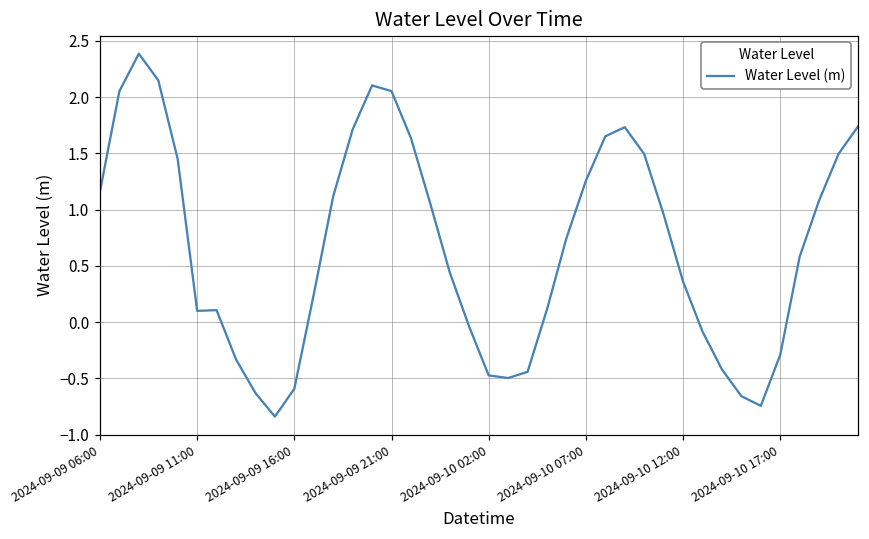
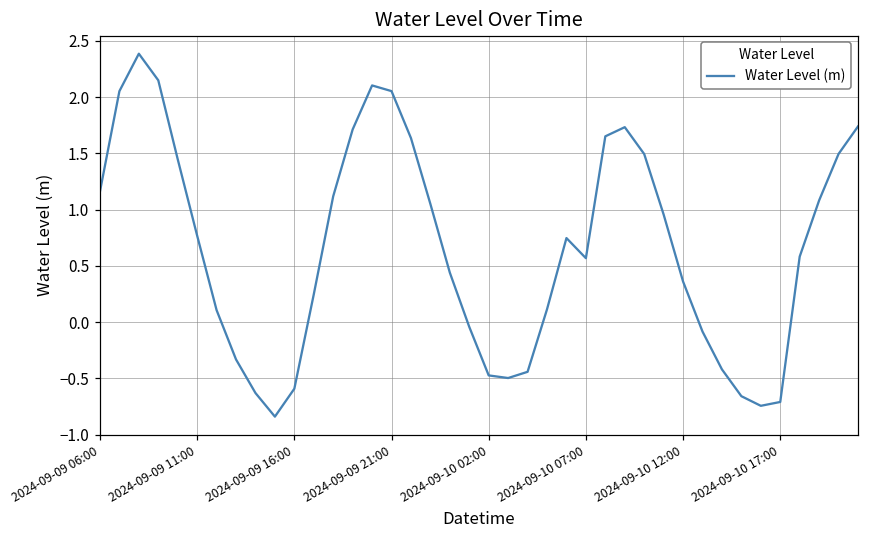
2024-09-09 11:00: 0.10 -> 0.77
2024-09-10 07:00: 1.26 -> 0.57
2024-09-10 17:00: -0.29 -> -0.71
